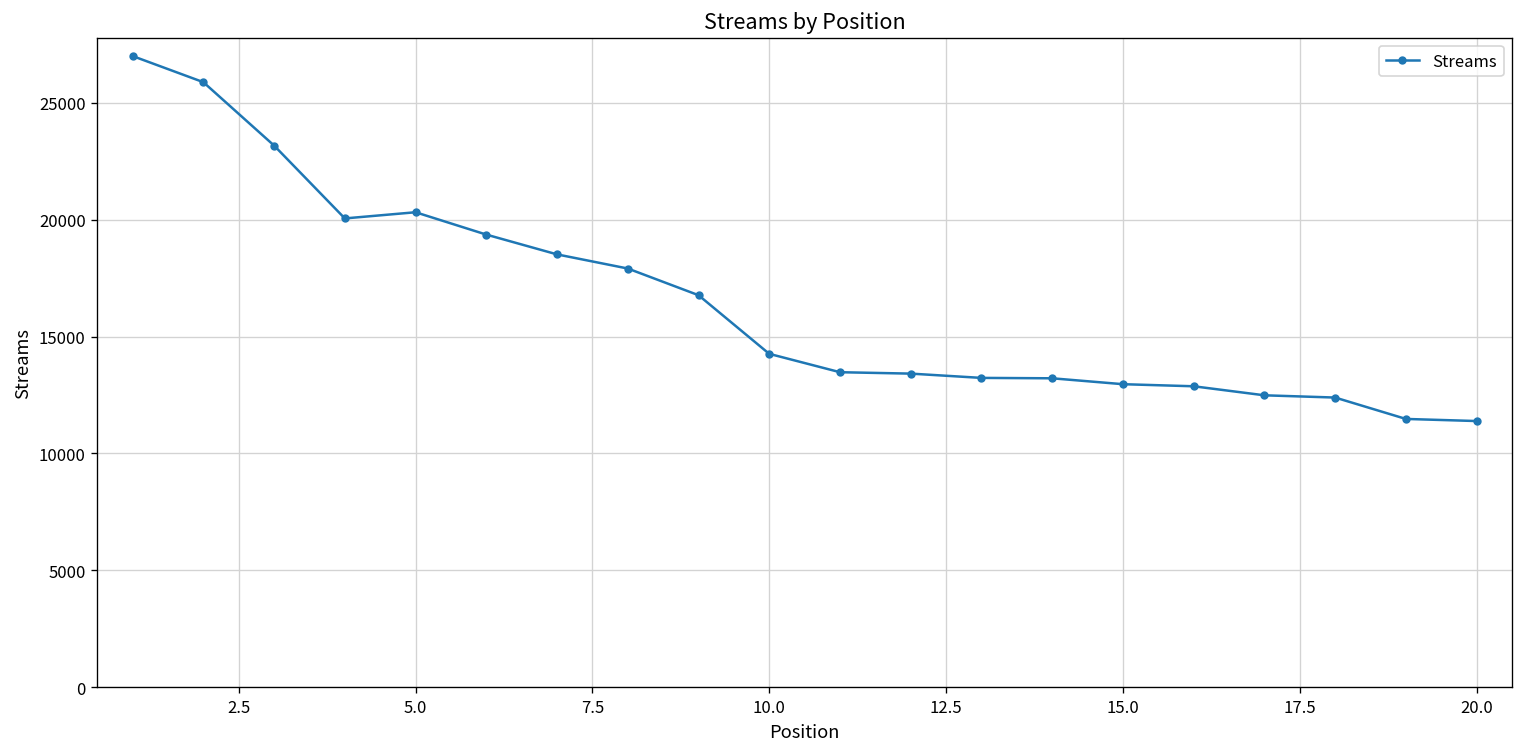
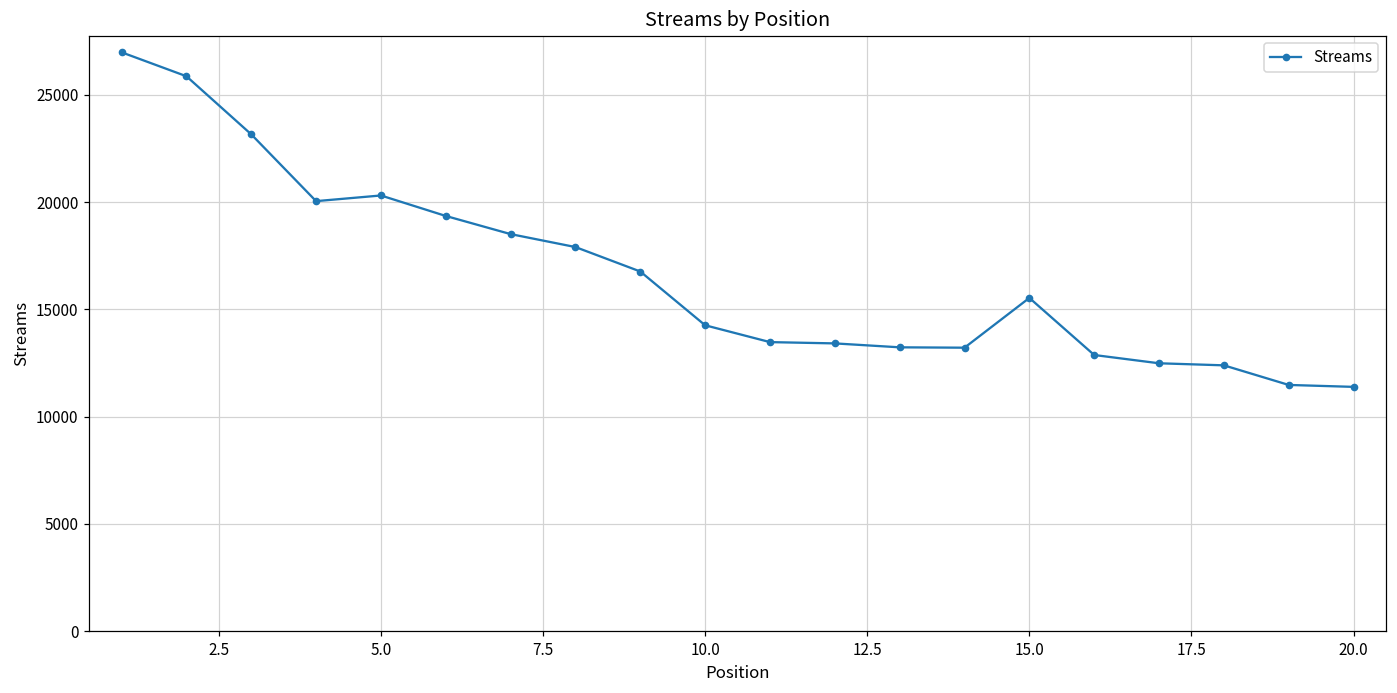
15.0: 13000 -> 15500
